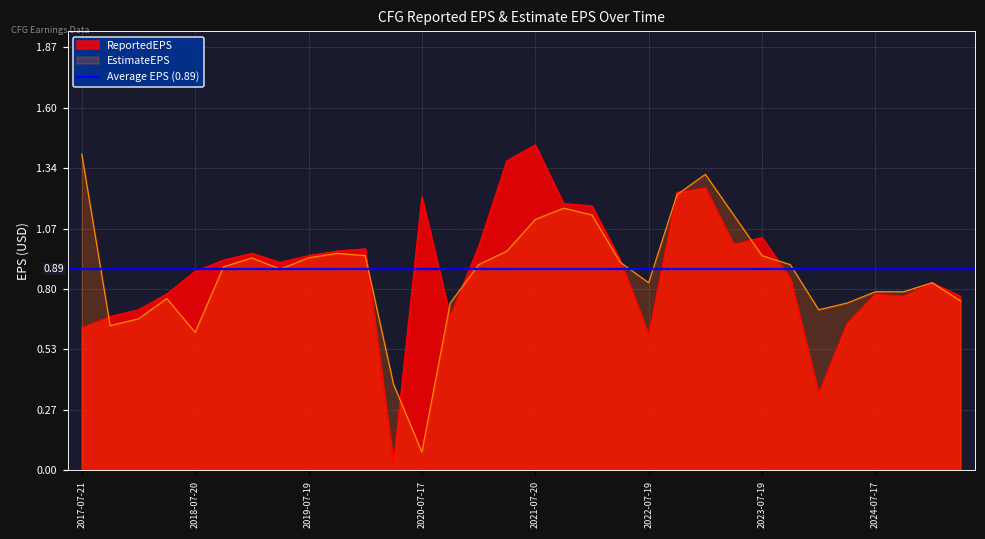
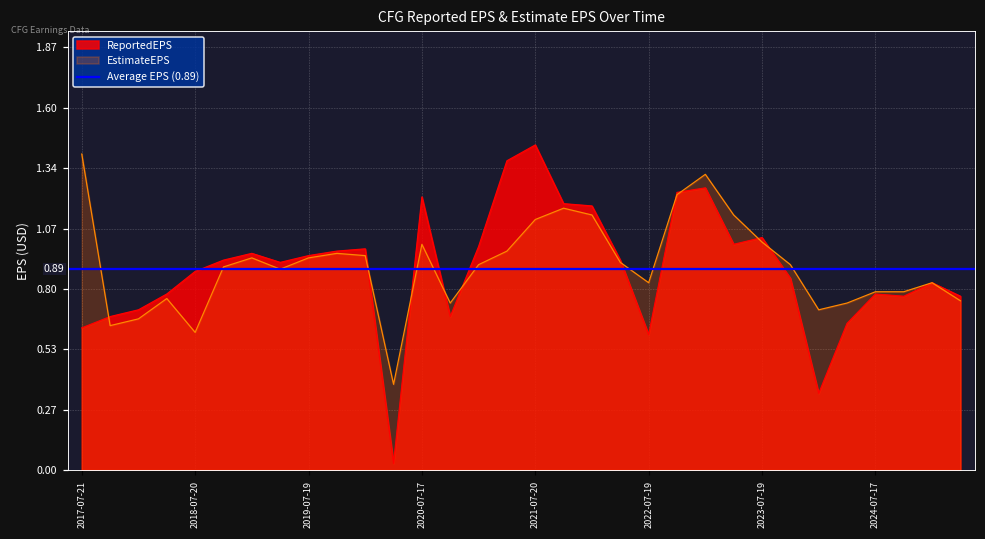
EstimateEPS, 2020-07-17: 0.08 -> 1.00
EstimateEPS, 2023-07-19: 0.95 -> 1.01
